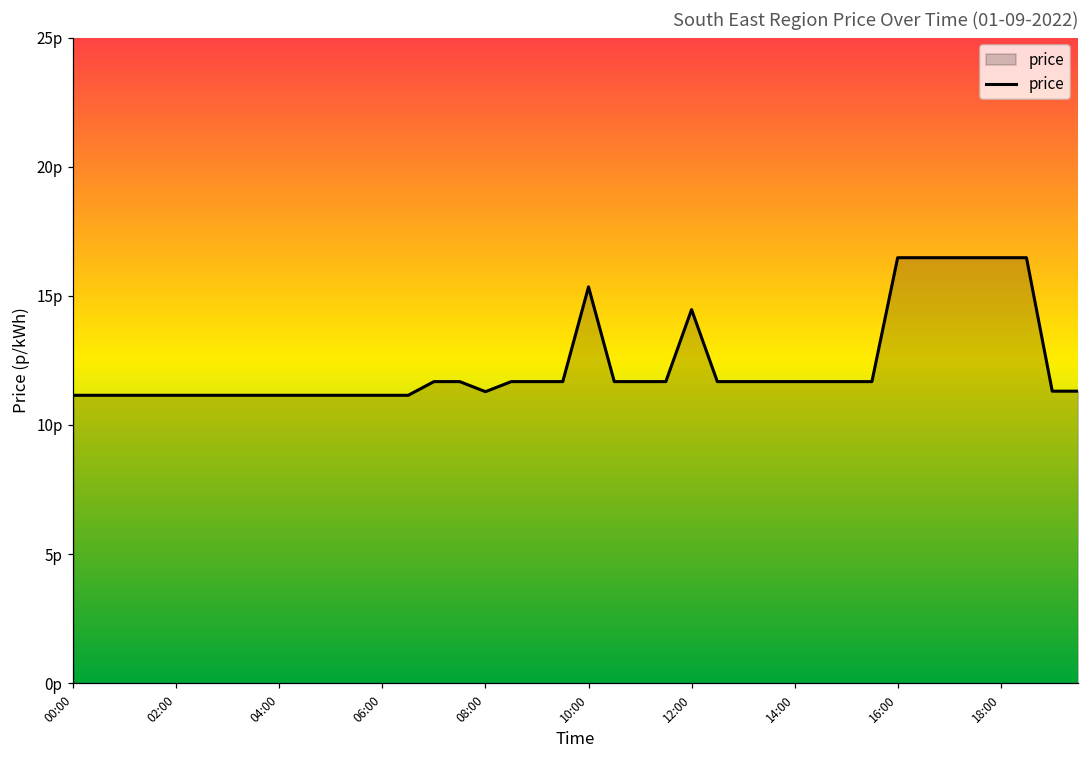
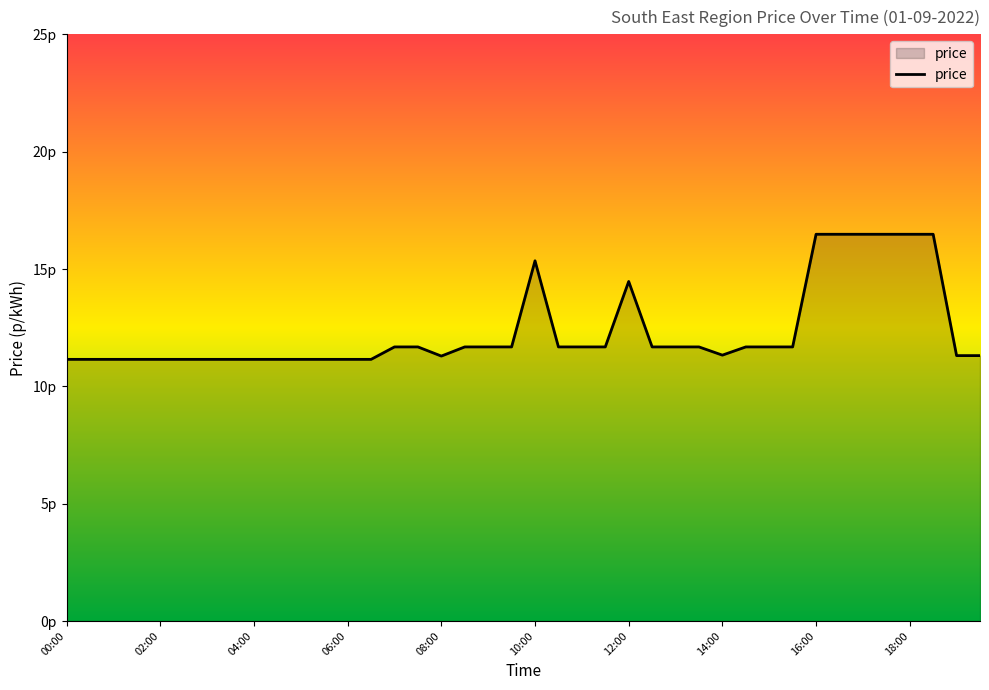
14:00: 11.7p -> 11.3p
